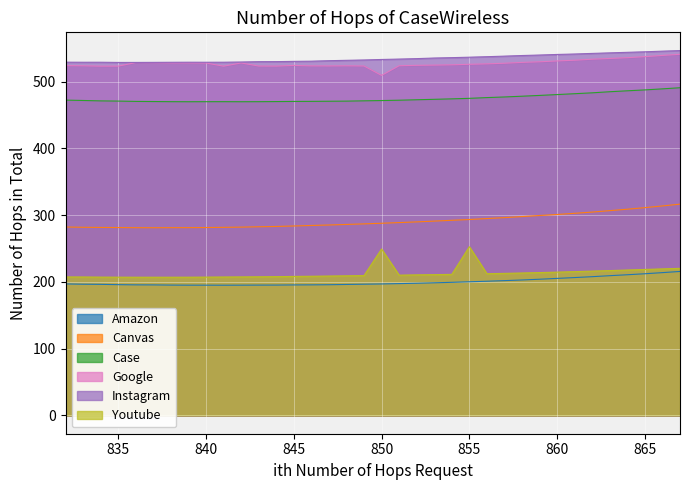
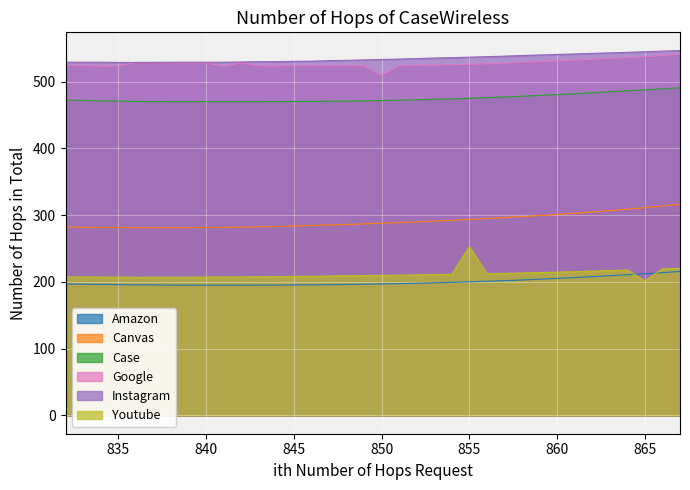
Youtube, 850: 250 -> 210
Youtube, 865: 220 -> 200
